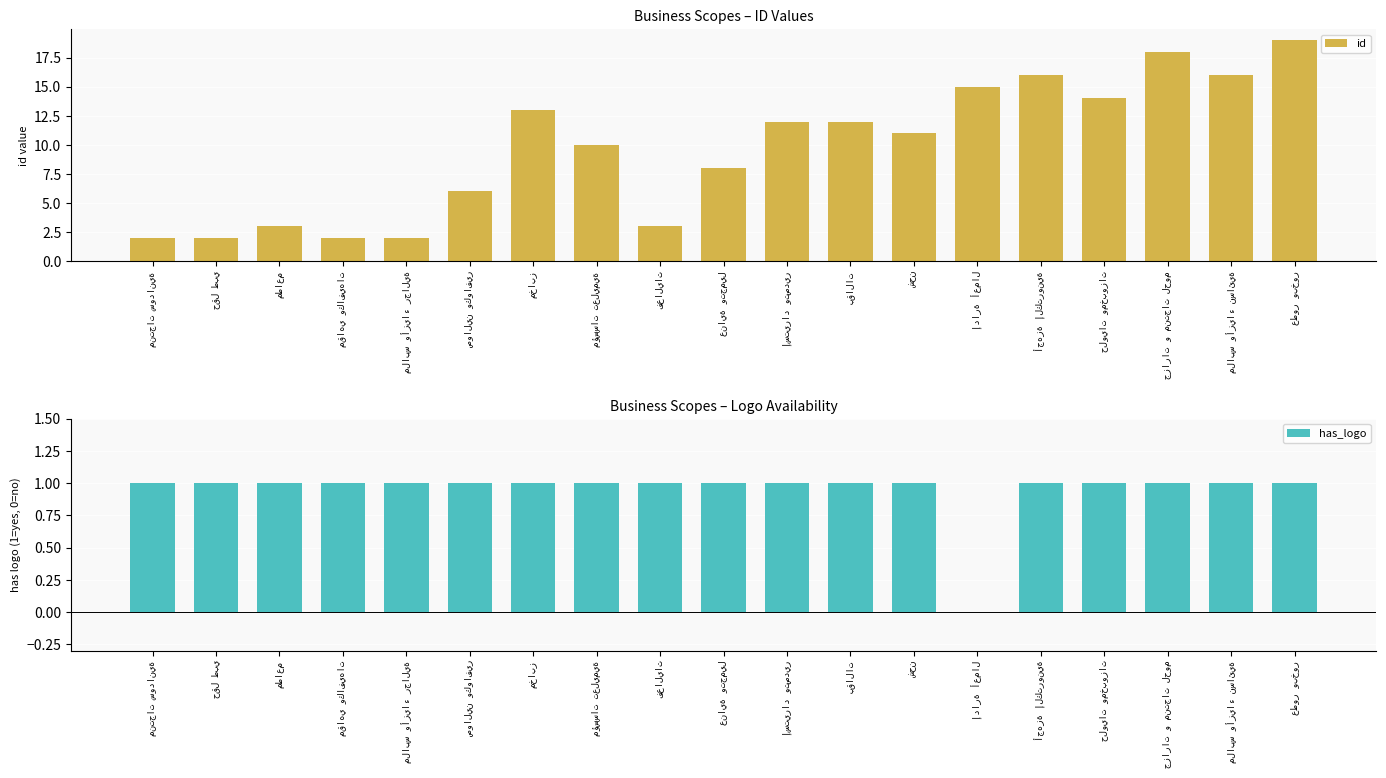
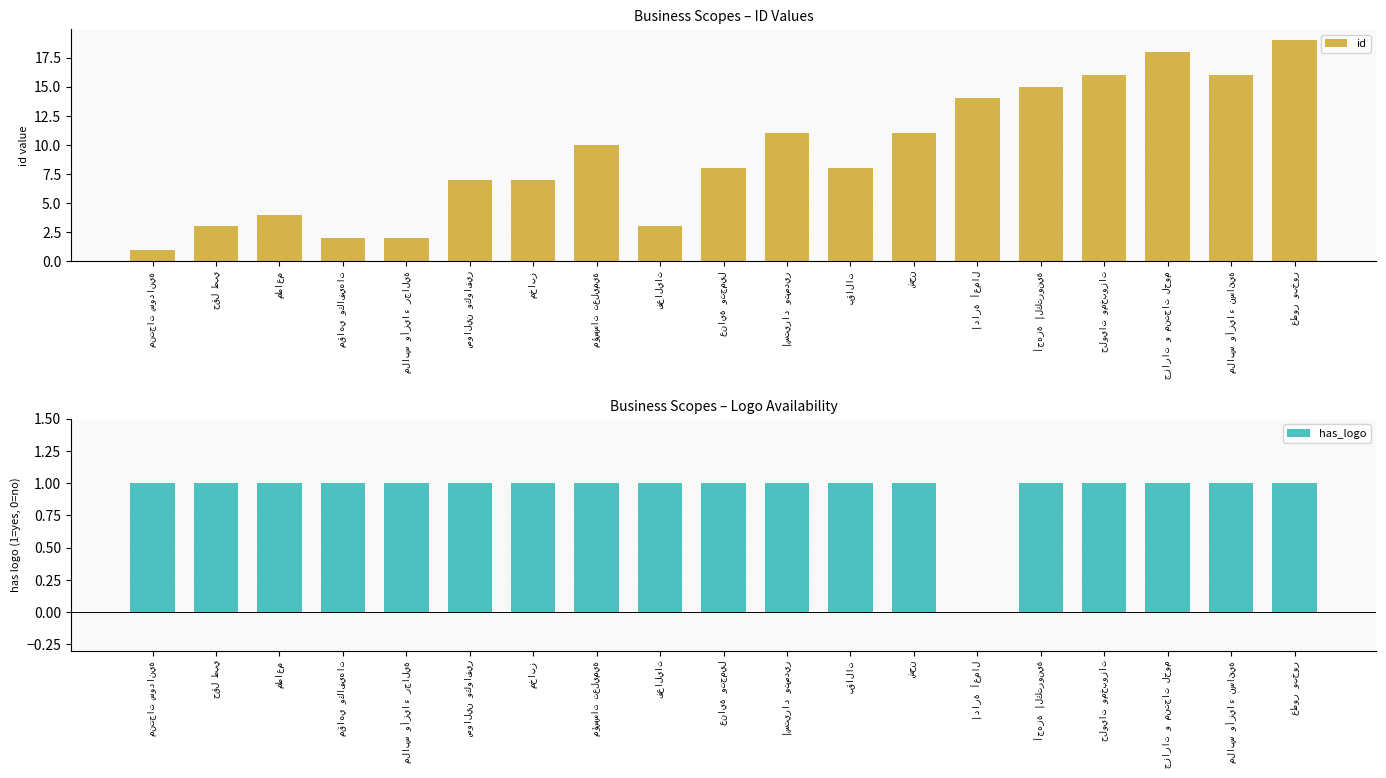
Business Scopes – ID Values, منتجات سودانية: 2 -> 1
Business Scopes – ID Values, حقل طبي: 2 -> 3
Business Scopes – ID Values, مطاعم: 3 -> 4
Business Scopes – ID Values, صوالين وكوافير: 6 -> 7
Business Scopes – ID Values, مخابز: 13 -> 7
Business Scopes – ID Values, إستيراد وتصدير: 12 -> 11
Business Scopes – ID Values, بقالات: 12 -> 8
Business Scopes – ID Values, إدارة أعمال: 15 -> 14
Business Scopes – ID Values, أجهزة إلكترونية: 16 -> 15
Business Scopes – ID Values, حلويات ومخبوزات: 14 -> 16
